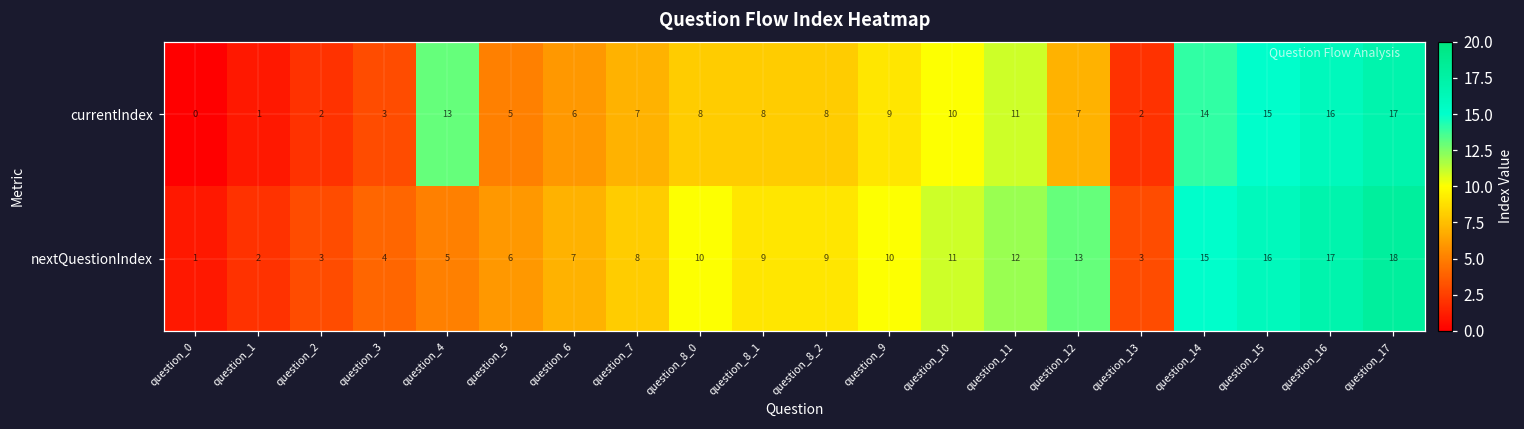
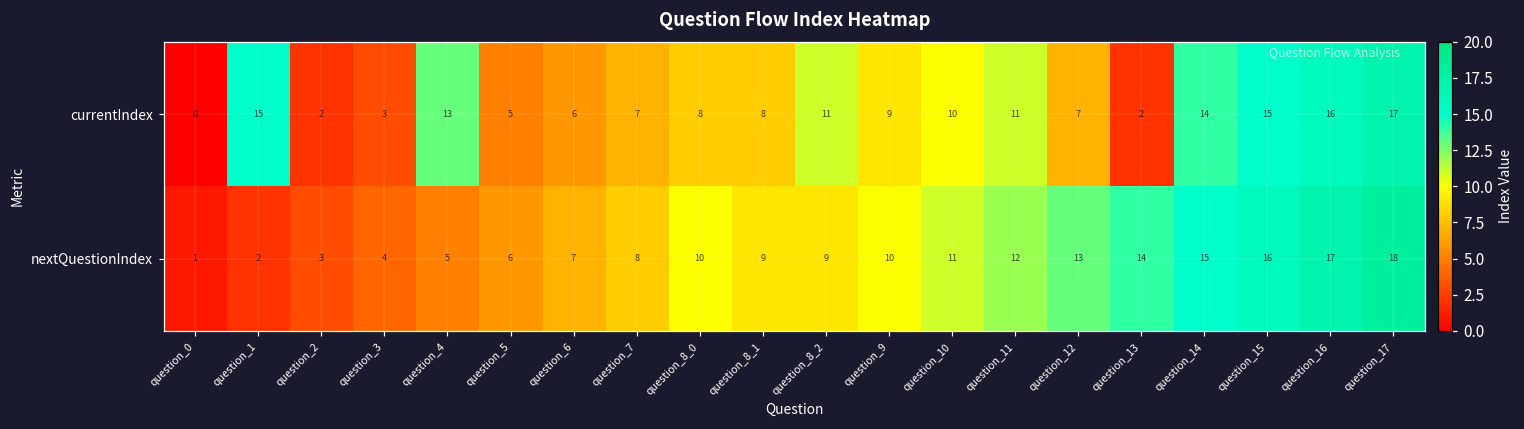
currentIndex, question_1: 1 -> 15
currentIndex, question_8_2: 8 -> 11
nextQuestionIndex, question_13: 3 -> 14
